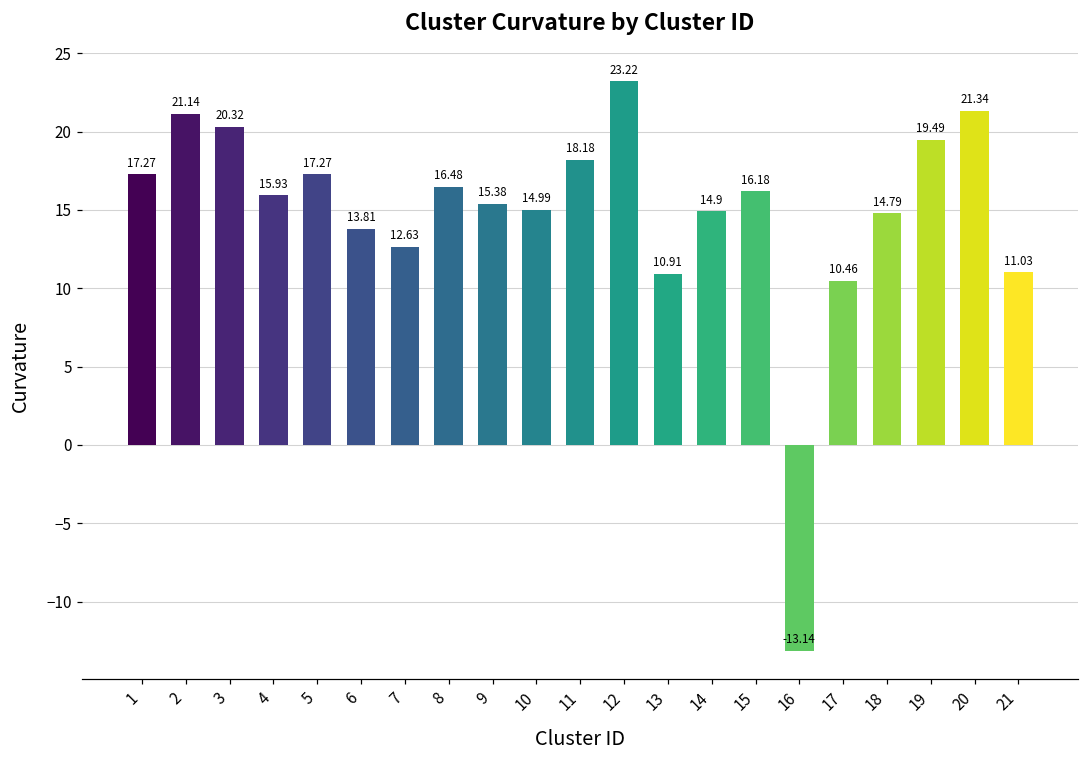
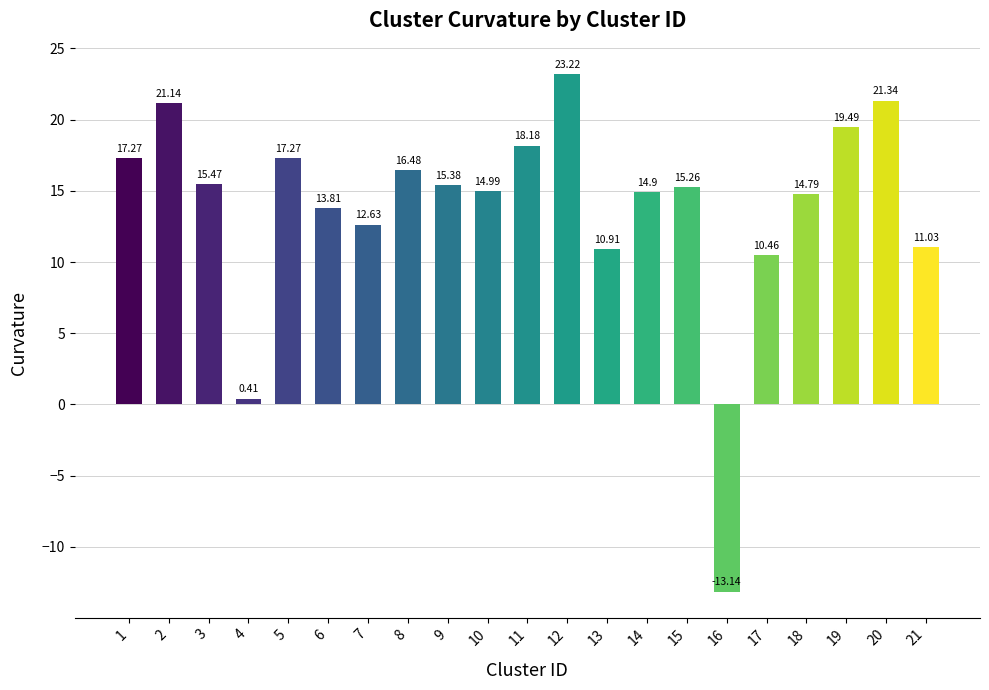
3: 20.32 -> 15.47
4: 15.93 -> 0.41
15: 16.18 -> 15.26
